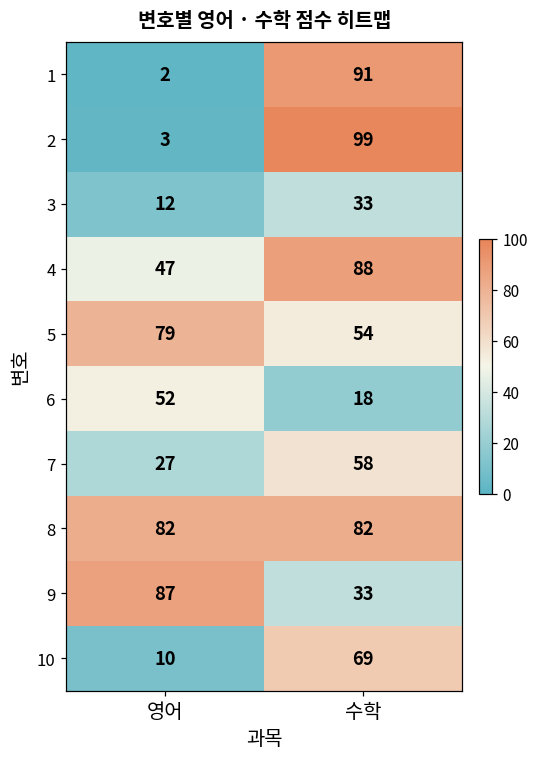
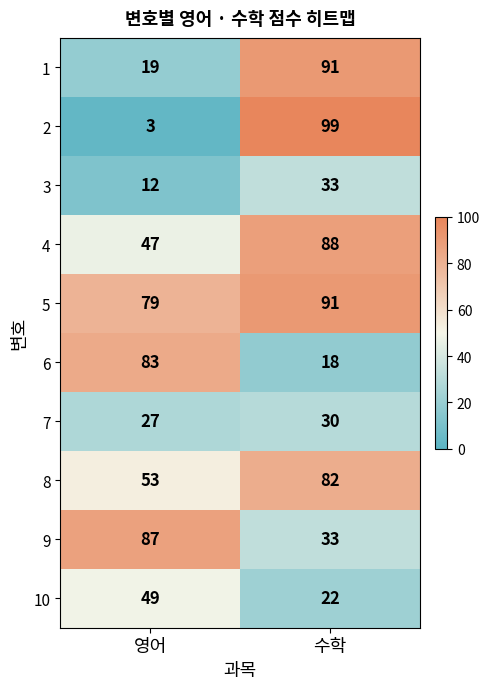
1, 영어: 2 -> 19
5, 수학: 54 -> 91
6, 영어: 52 -> 83
7, 수학: 58 -> 30
8, 영어: 82 -> 53
10, 영어: 10 -> 49
10, 수학: 69 -> 22
